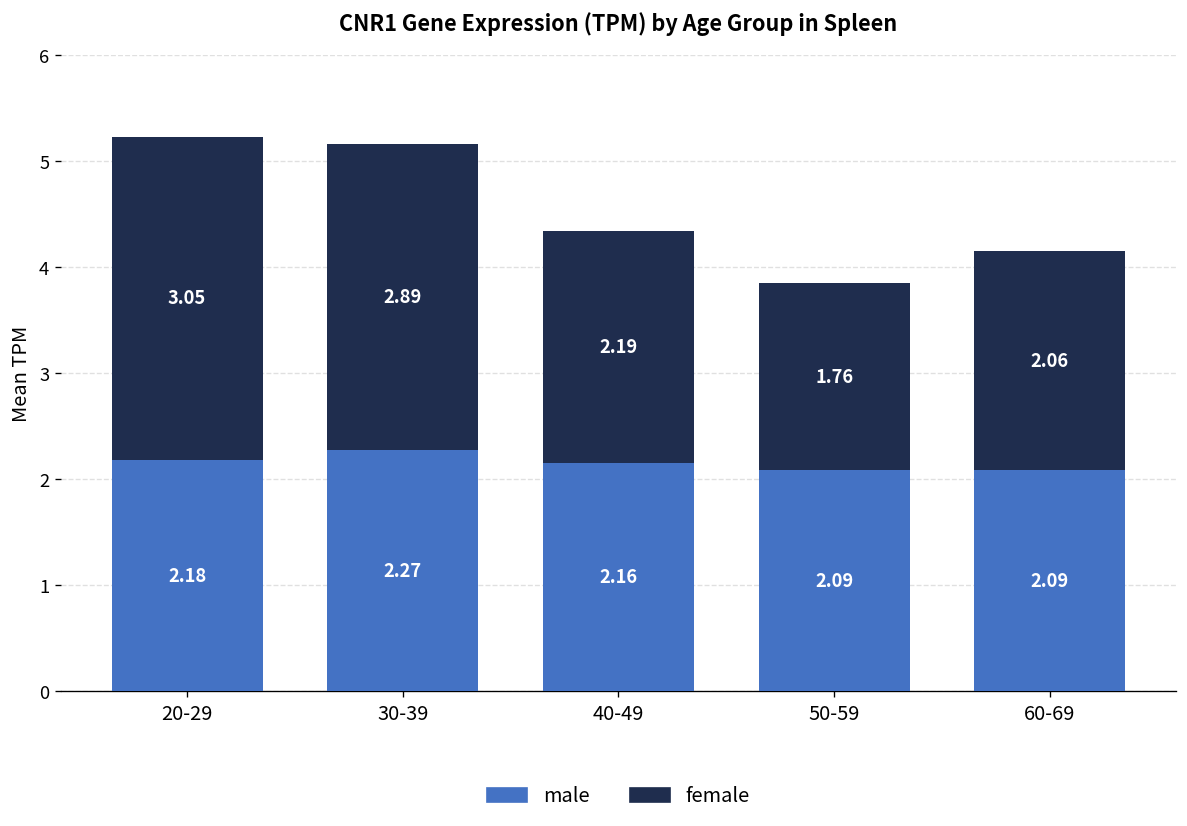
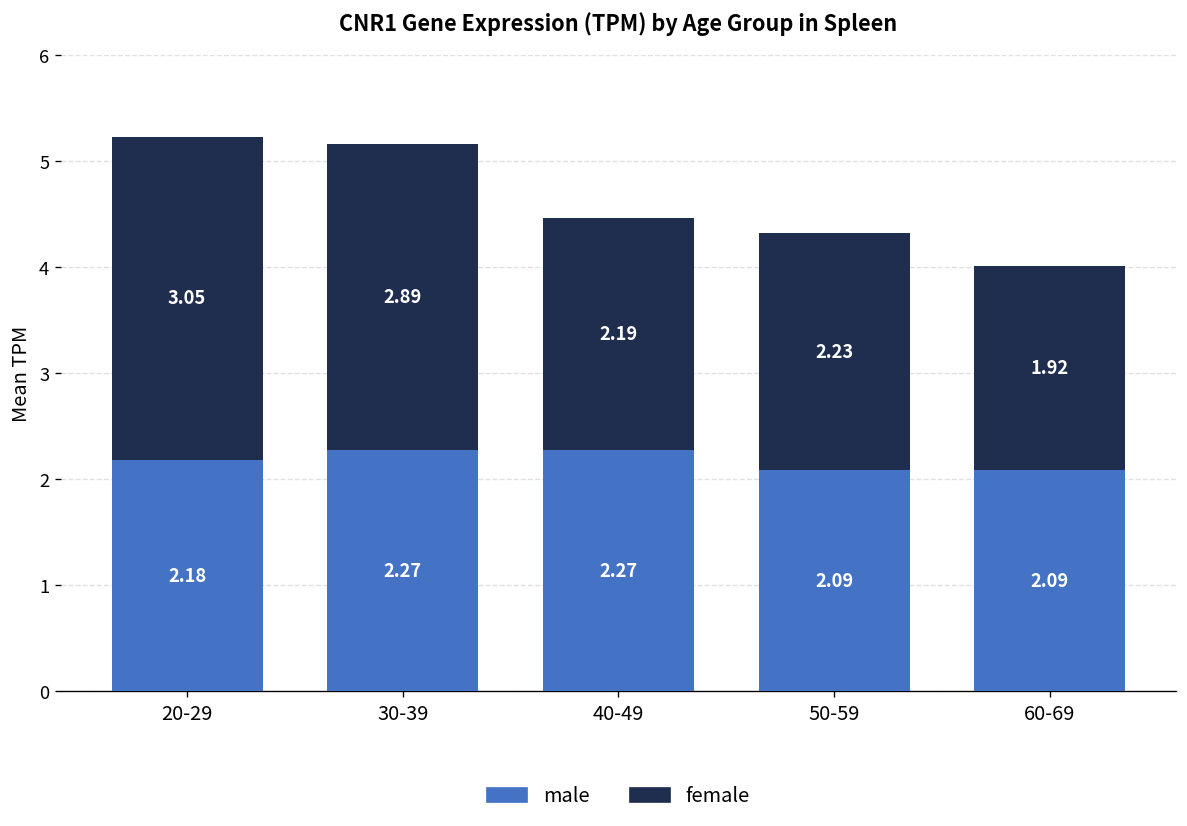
male, 40-49: 2.16 -> 2.27
female, 50-59: 1.76 -> 2.23
female, 60-69: 2.06 -> 1.92
